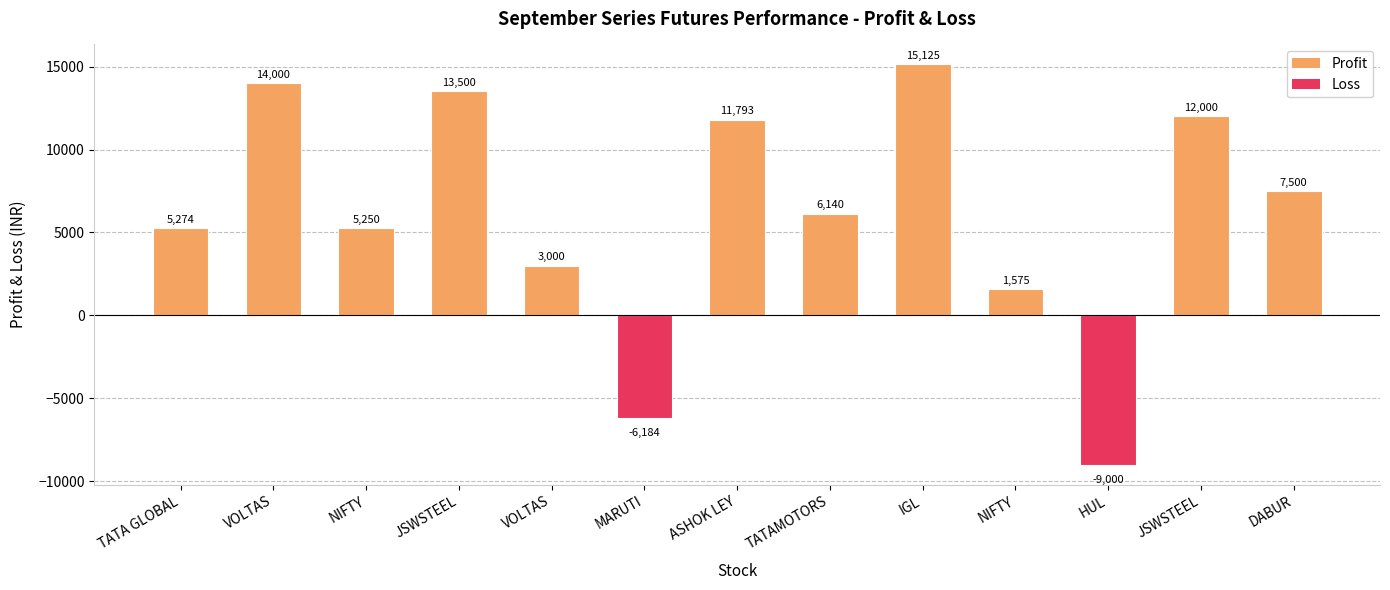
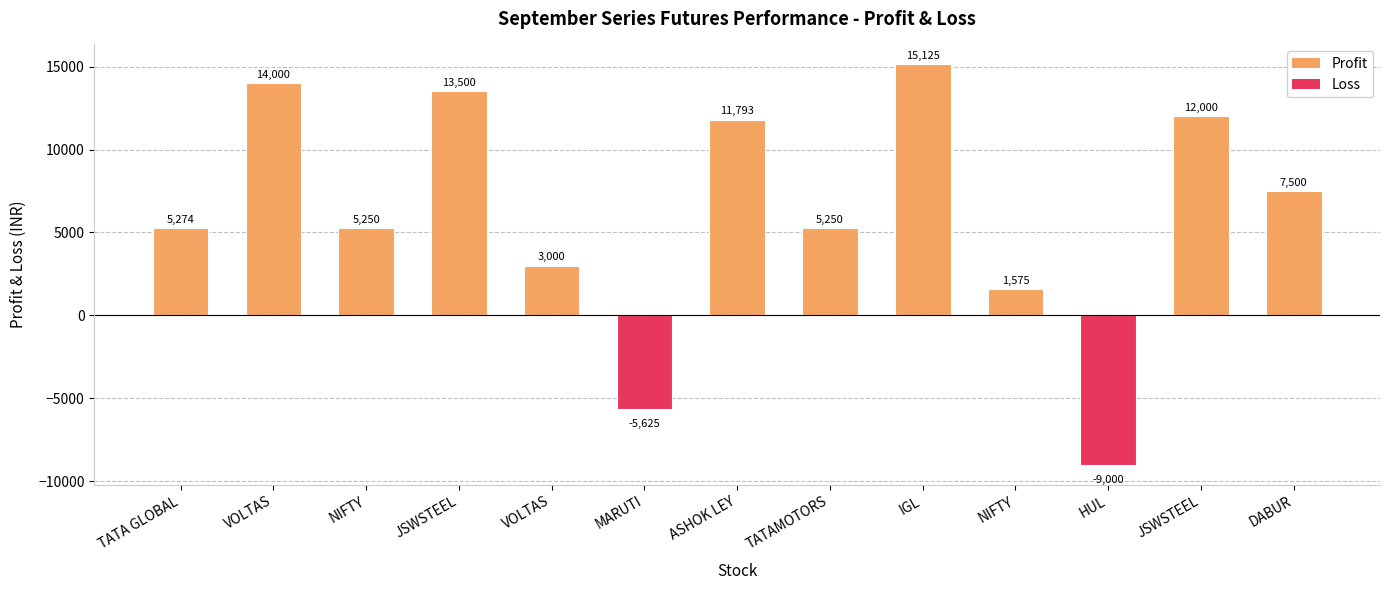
MARUTI: -6,184 -> -5,625
TATAMOTORS: 6,140 -> 5,250
